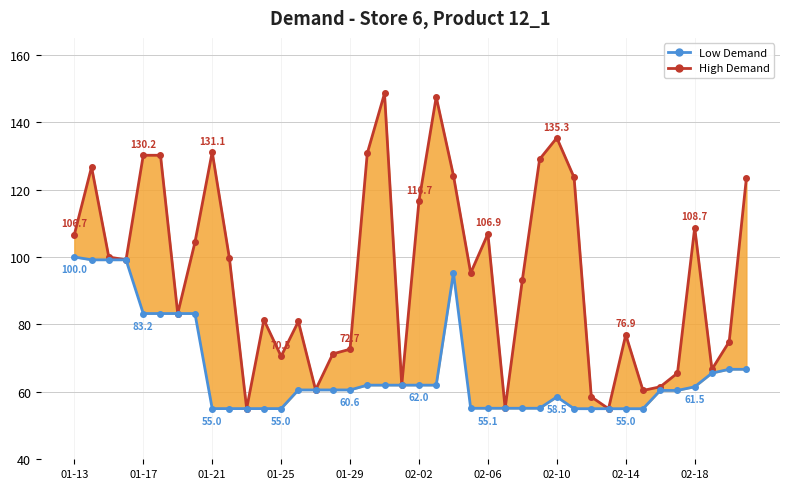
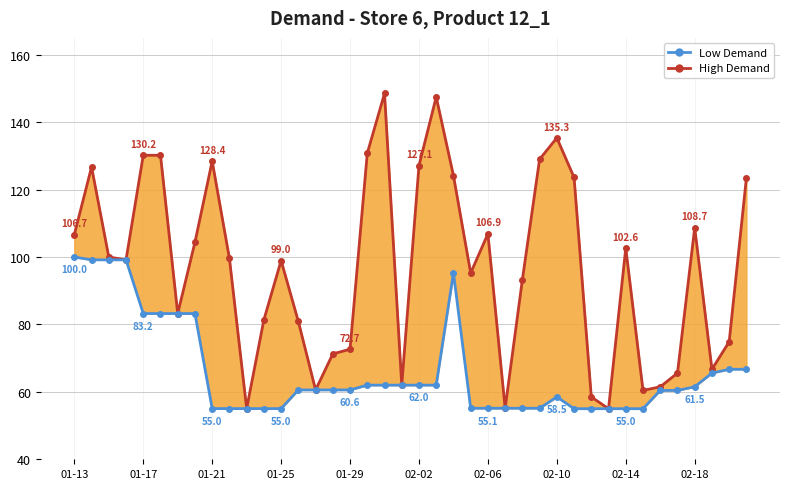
High Demand, 01-21: 131.1 -> 128.4
High Demand, 01-25: 70.5 -> 99.0
High Demand, 02-02: 116.7 -> 127.1
High Demand, 02-14: 76.9 -> 102.6
